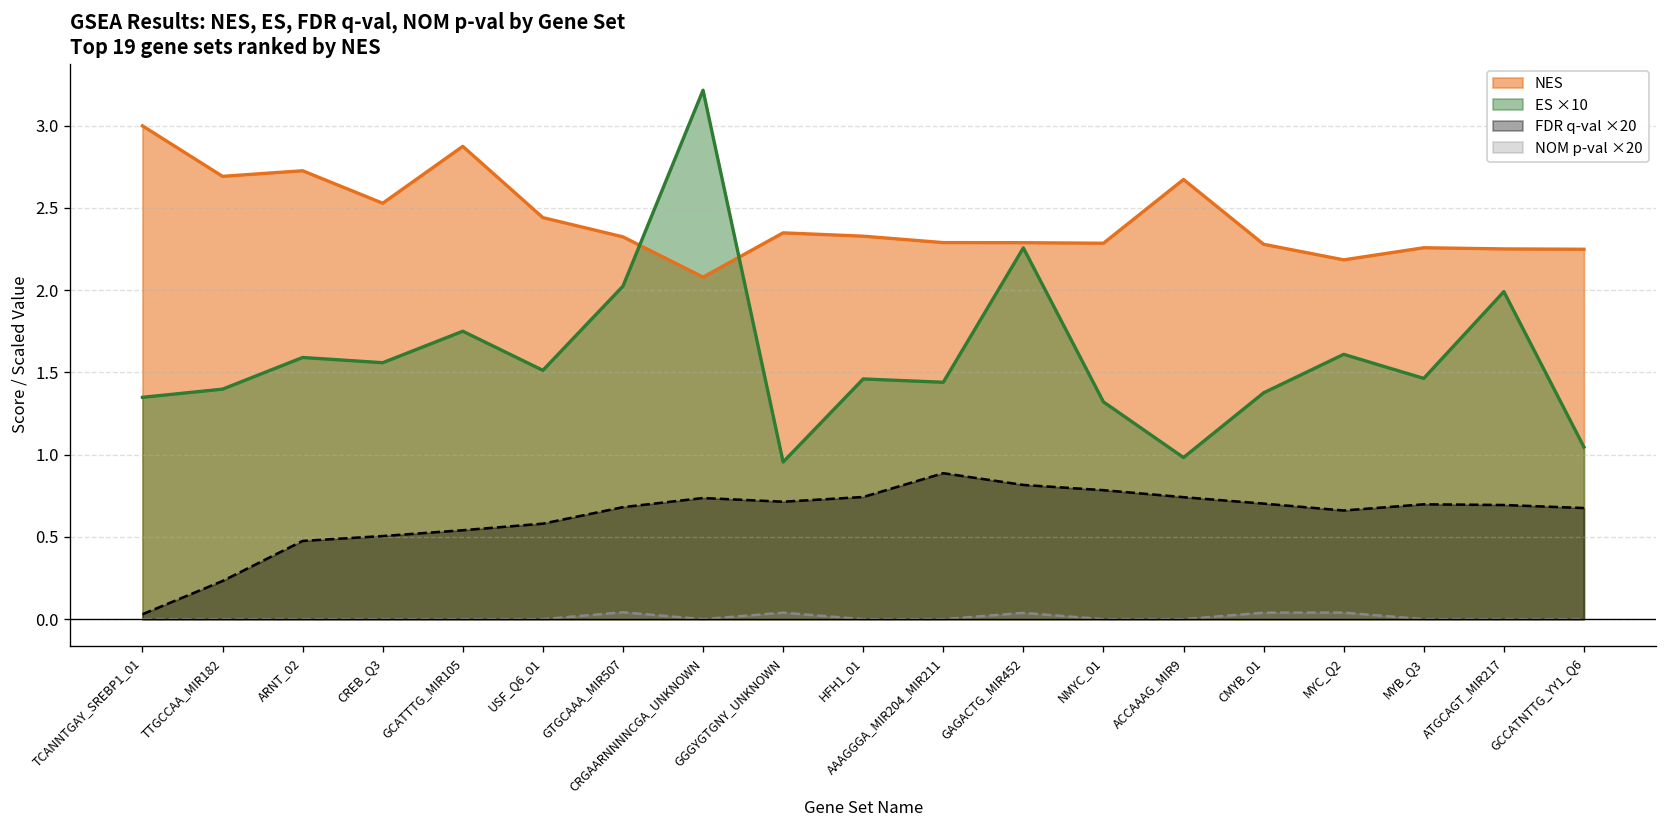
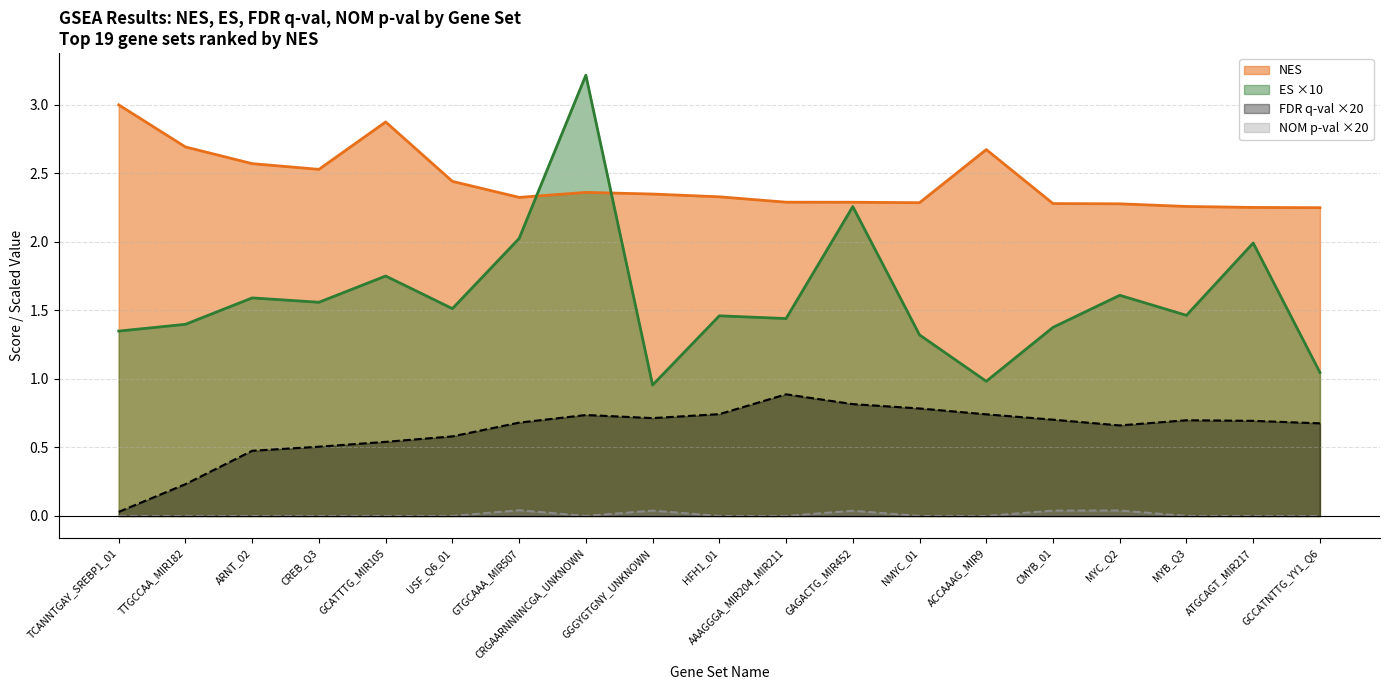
NES, ARNT_02: 2.73 -> 2.57
NES, CRGAARNNNNCGA_UNKNOWN: 2.08 -> 2.36
NES, MYC_Q2: 2.18 -> 2.28
